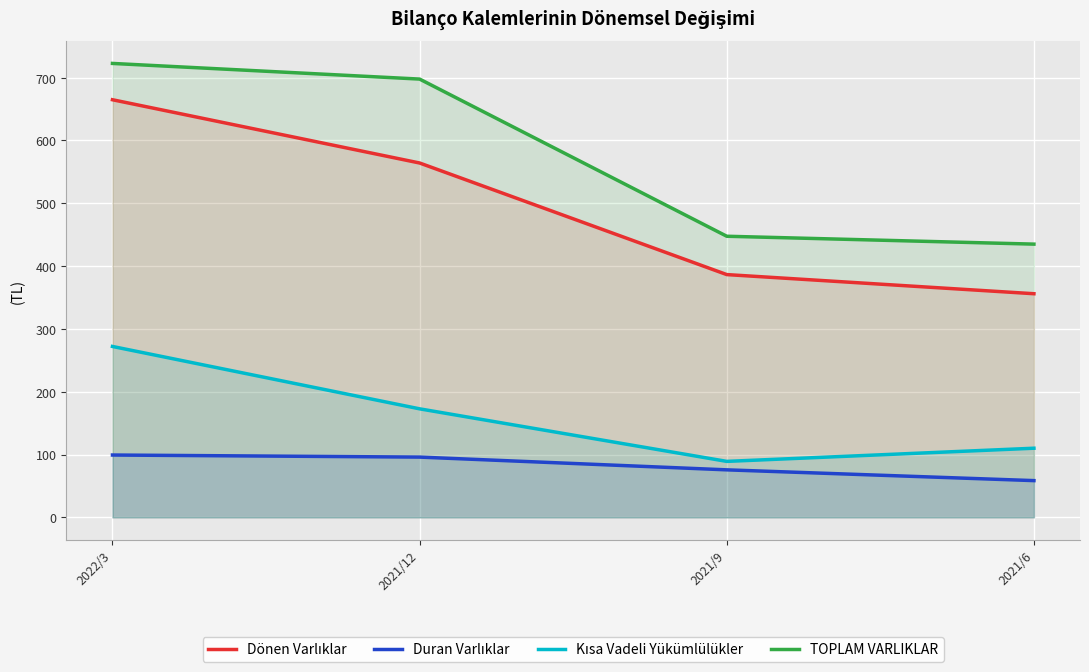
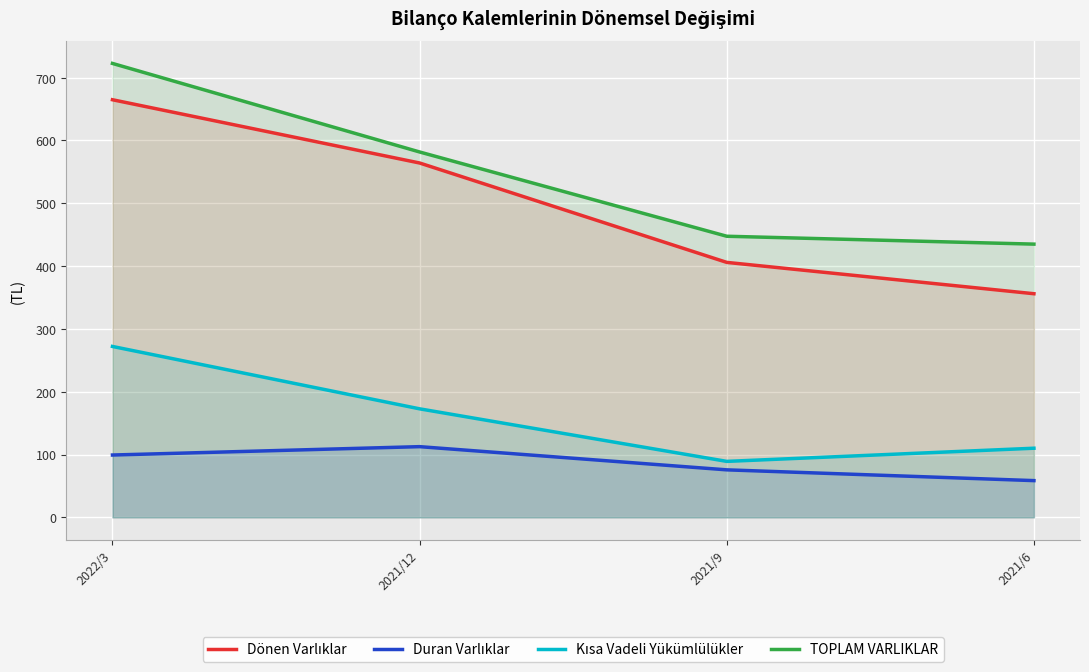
Duran Varlıklar, 2021/12: 100 -> 110
TOPLAM VARLIKLAR, 2021/12: 700 -> 580
Dönen Varlıklar, 2021/9: 390 -> 410
